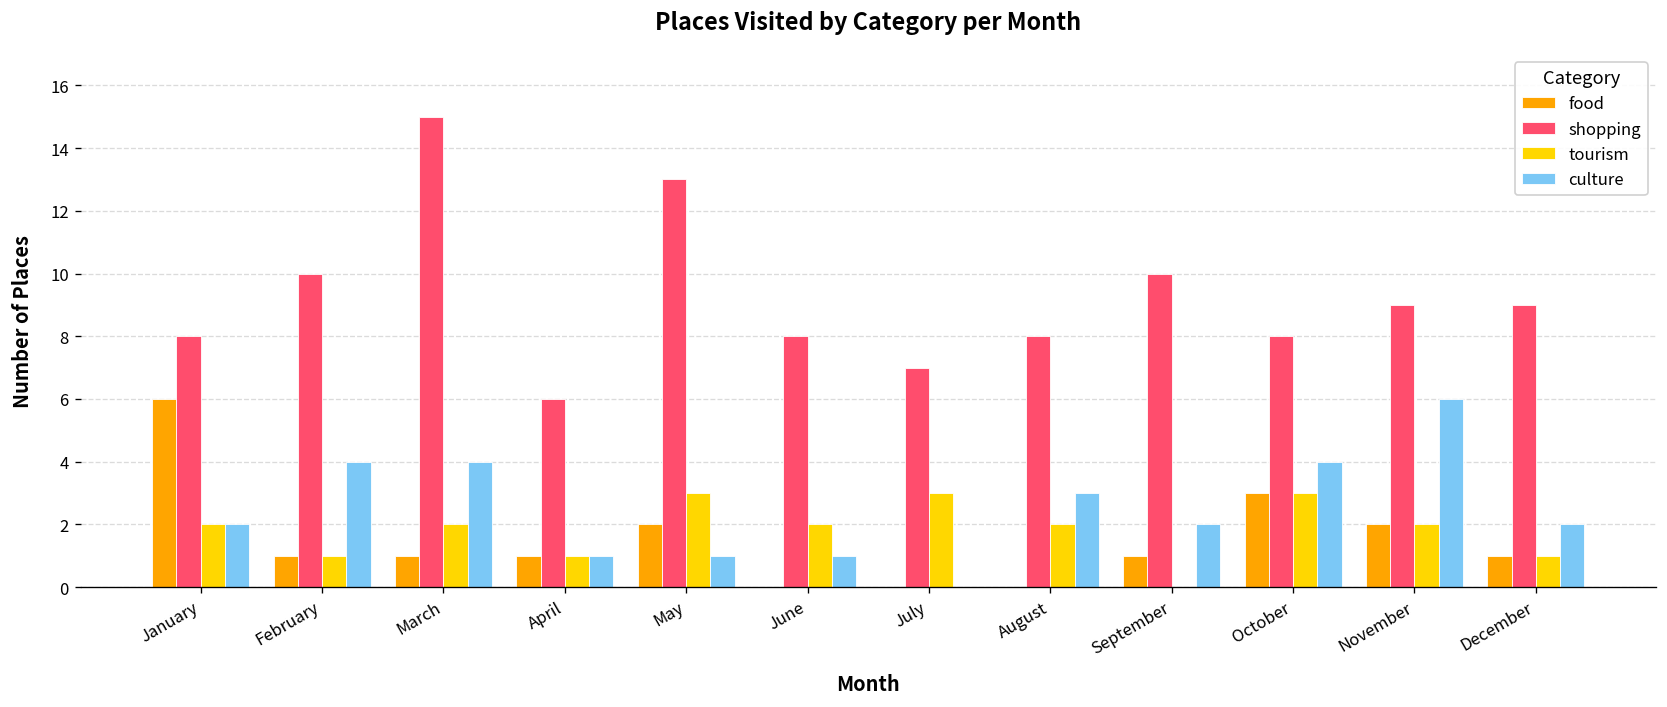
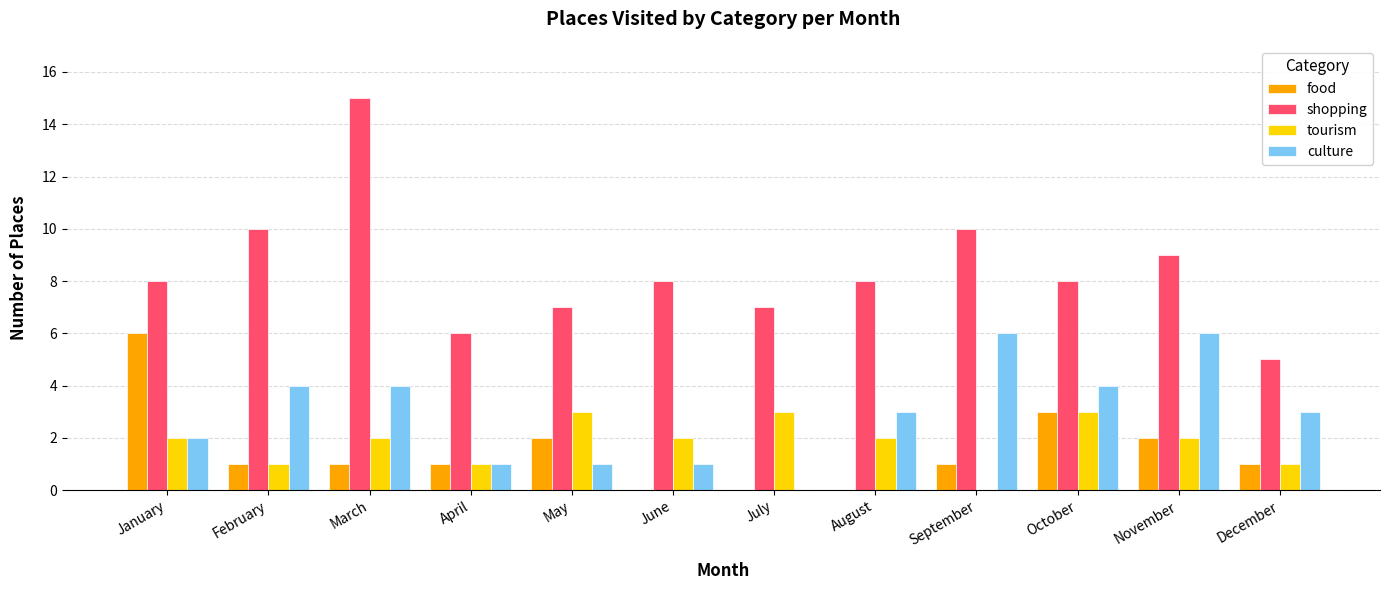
shopping, May: 13 -> 7
culture, September: 2 -> 6
shopping, December: 9 -> 5
culture, December: 2 -> 3
